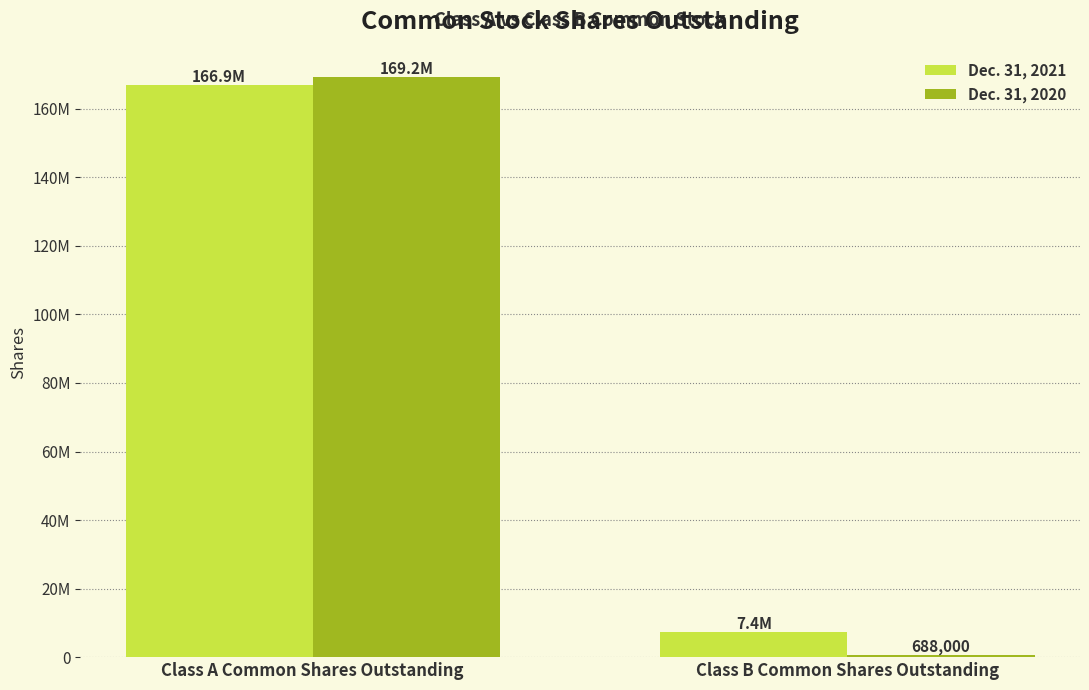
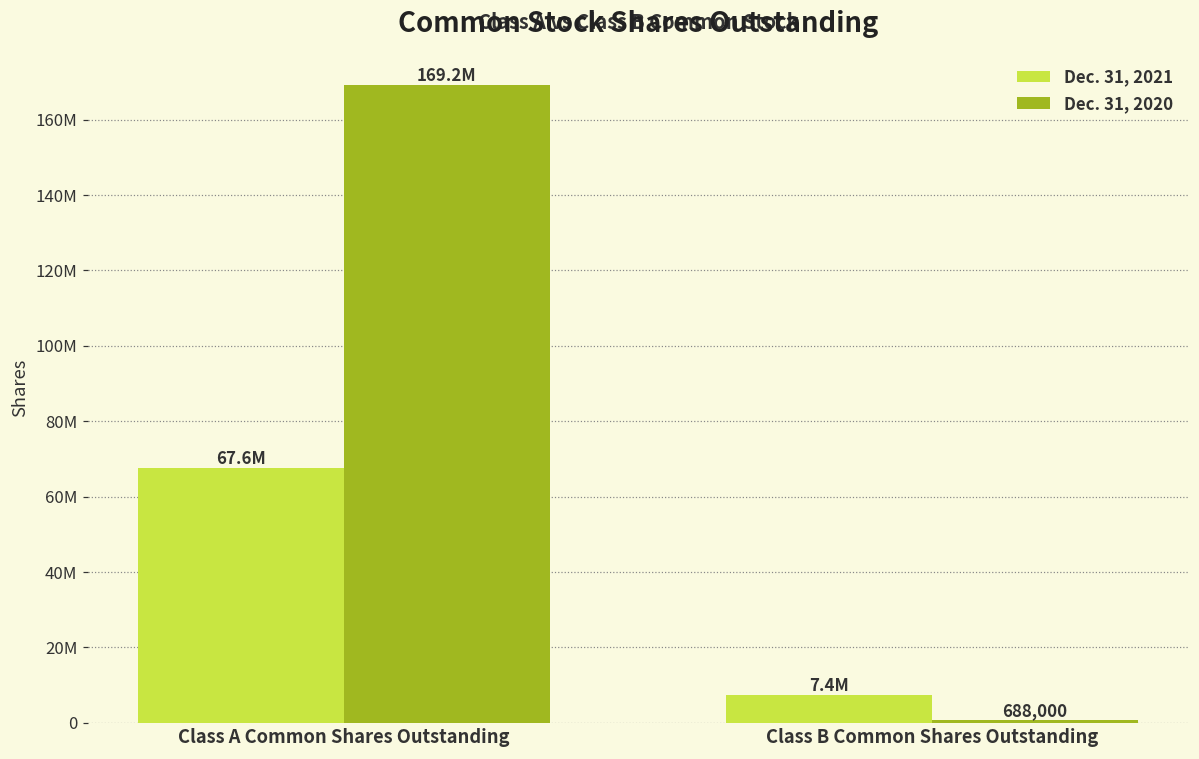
Dec. 31, 2021, Class A Common Shares Outstanding: 166.9M -> 67.6M
